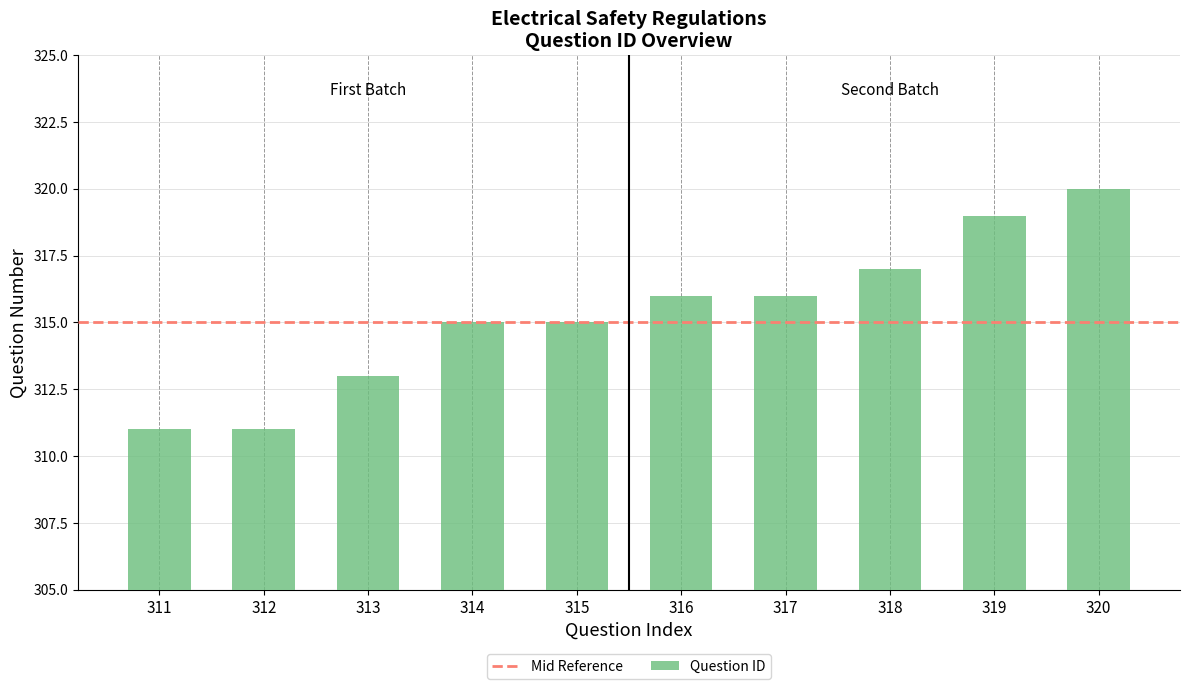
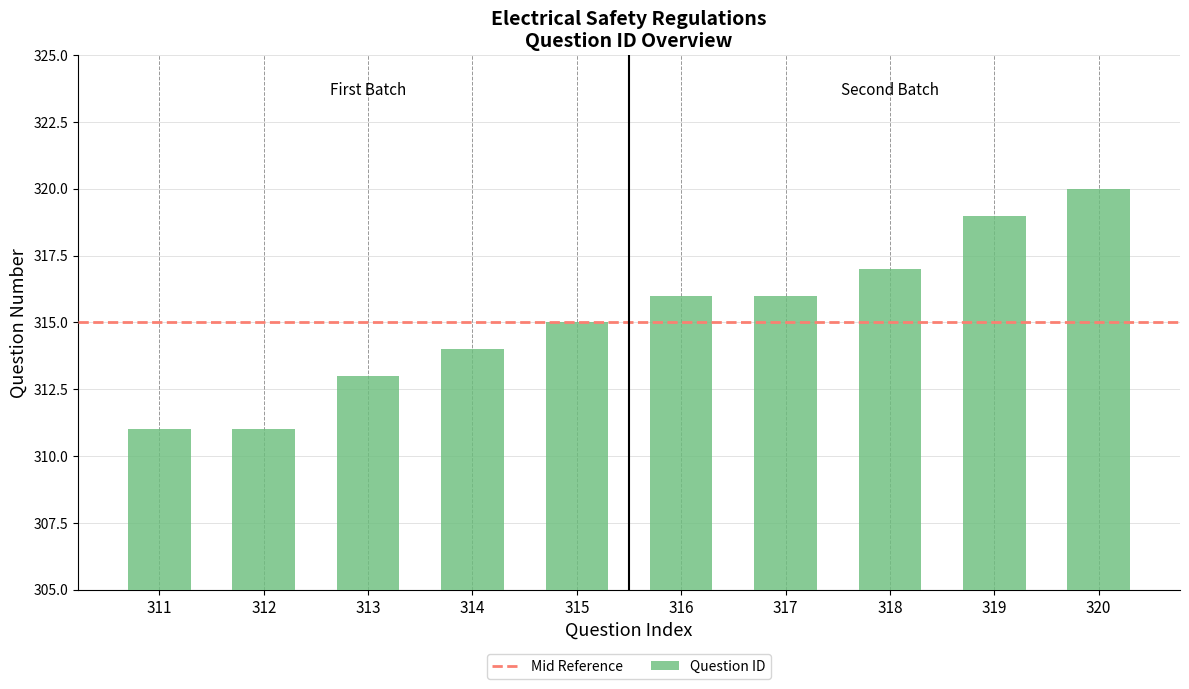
314: 315 -> 314
